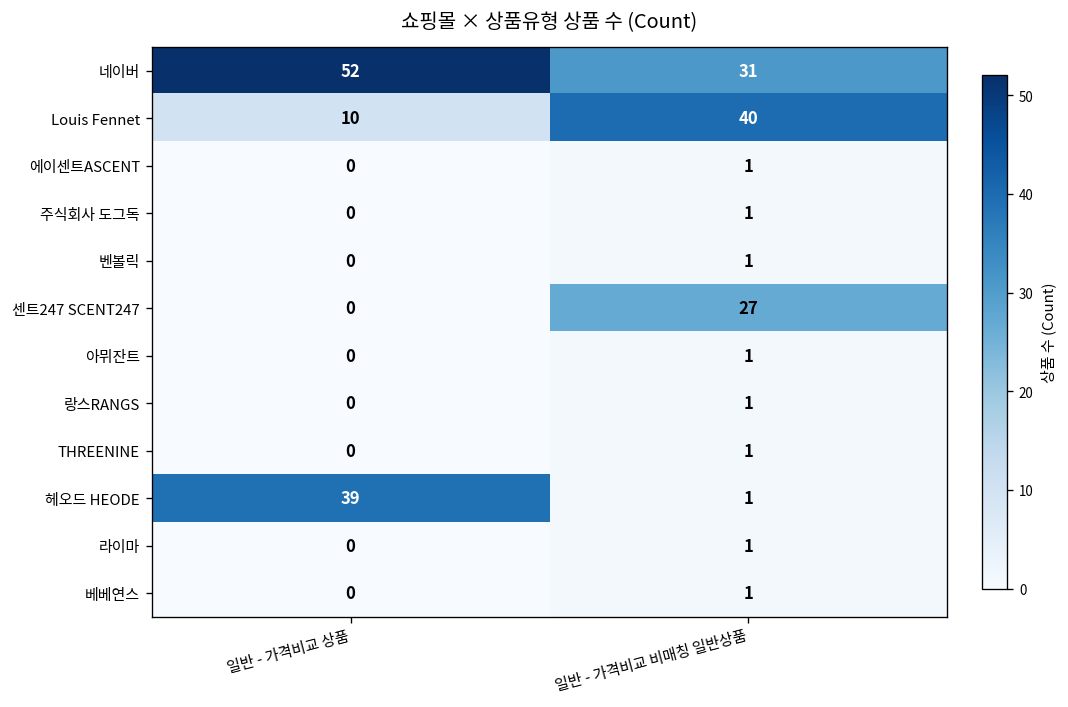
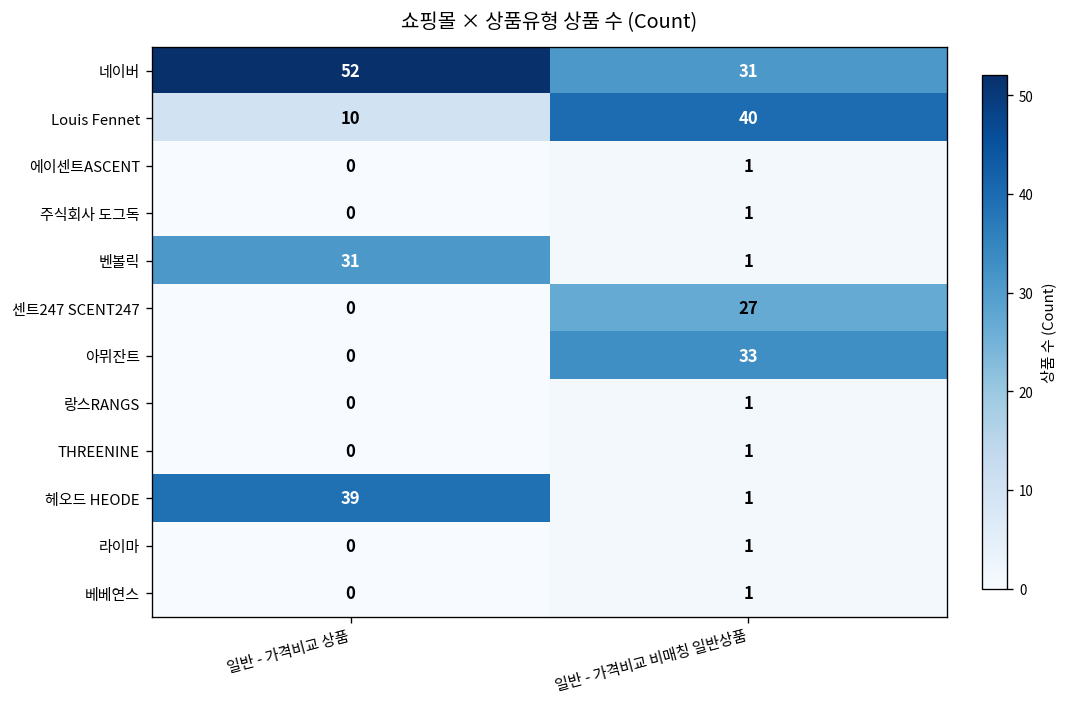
벤볼릭, 일반 - 가격비교 상품: 0 -> 31
아뮈잔트, 일반 - 가격비교 비매칭 일반상품: 1 -> 33
